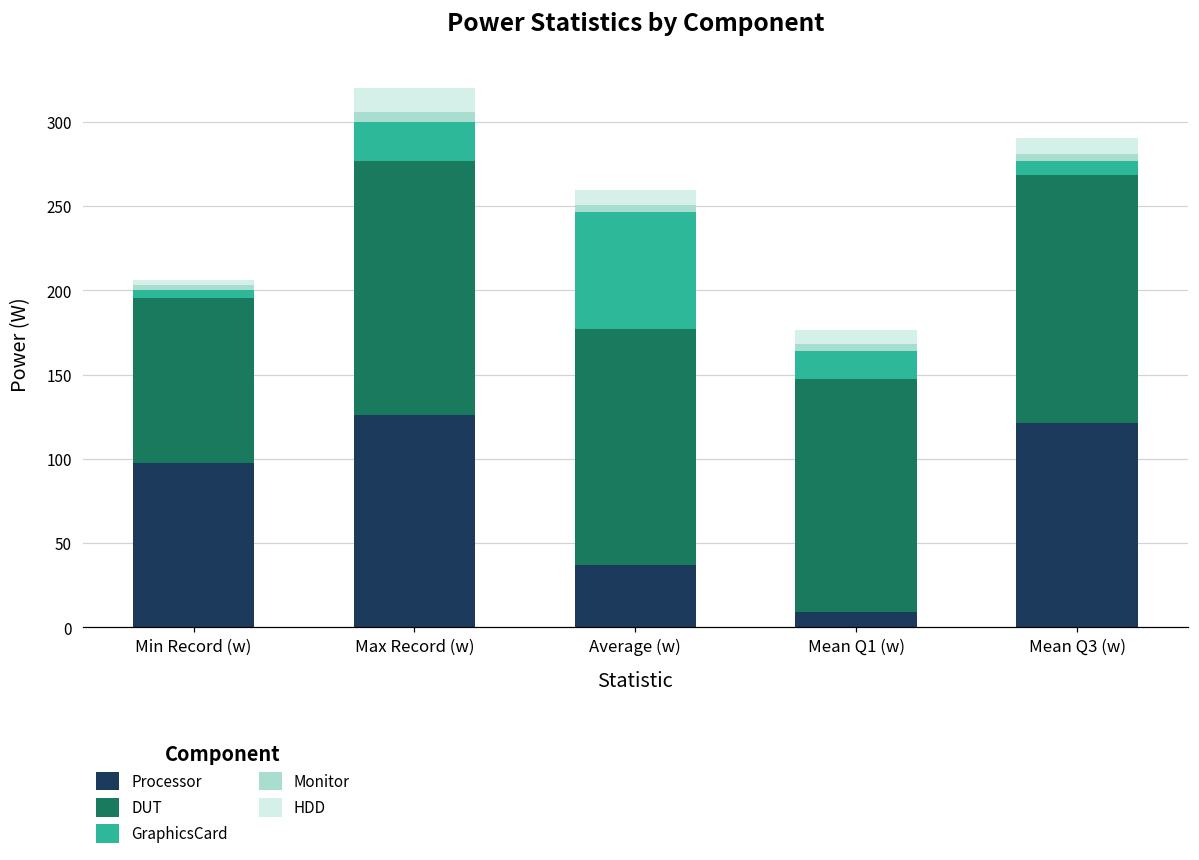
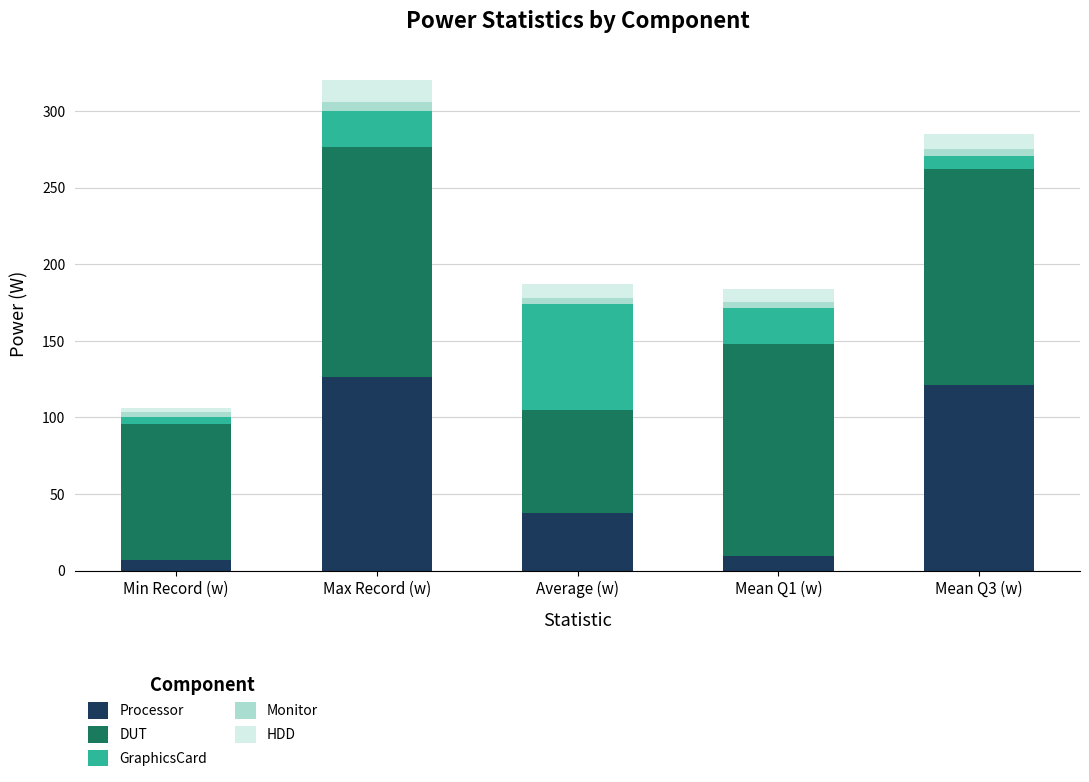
Processor, Min Record (w): 97 -> 7
DUT, Min Record (w): 98 -> 88
DUT, Average (w): 140 -> 67
GraphicsCard, Mean Q1 (w): 17 -> 24
DUT, Mean Q3 (w): 147 -> 141
